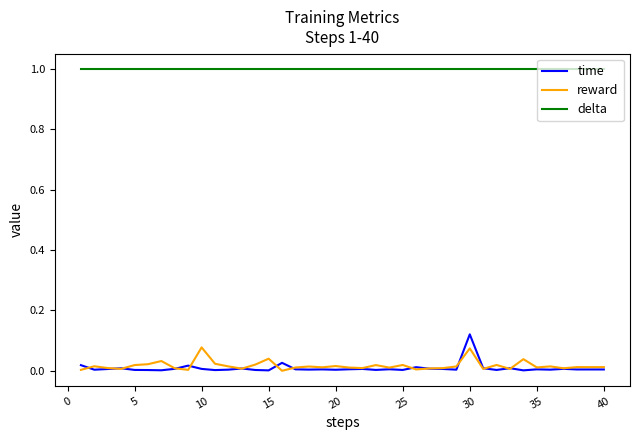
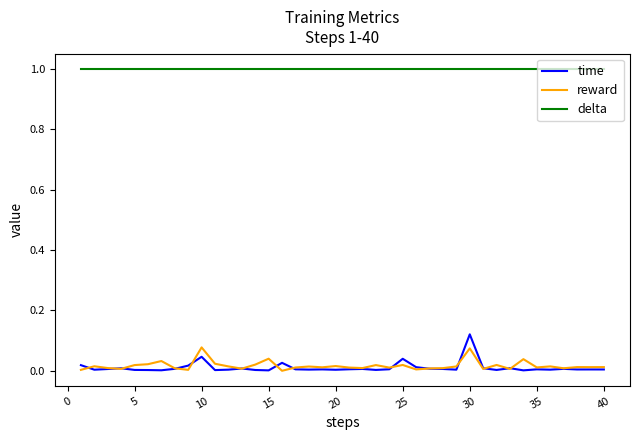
time, 10: 0.01 -> 0.05
time, 25: 0.00 -> 0.04
